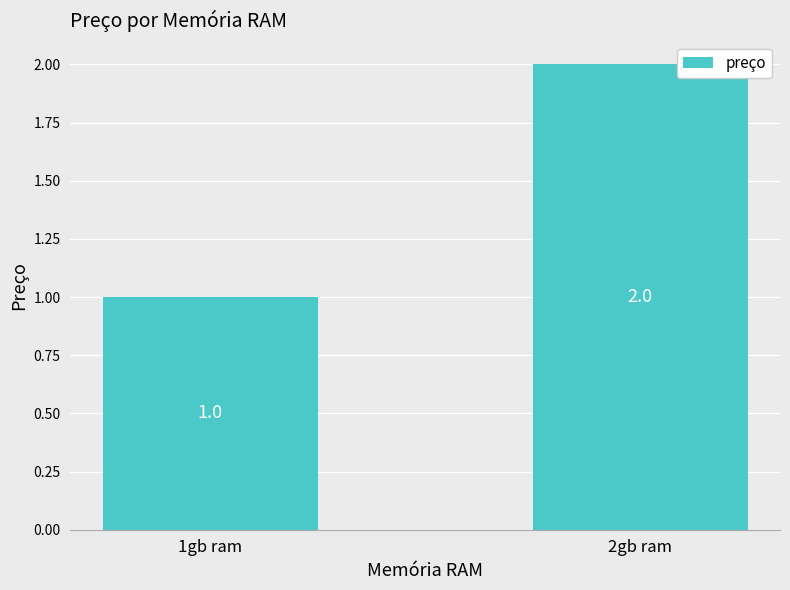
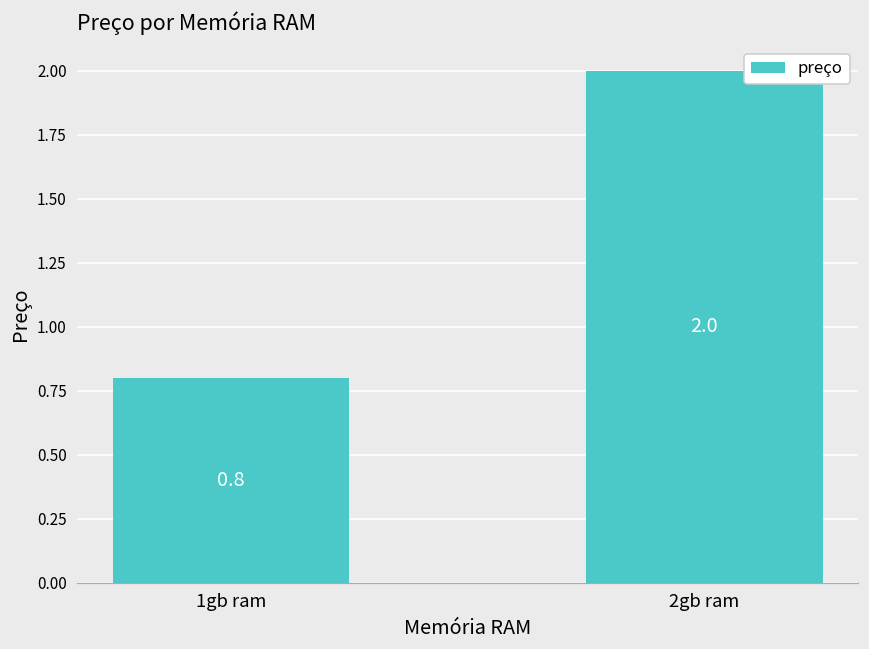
1gb ram: 1.0 -> 0.8
